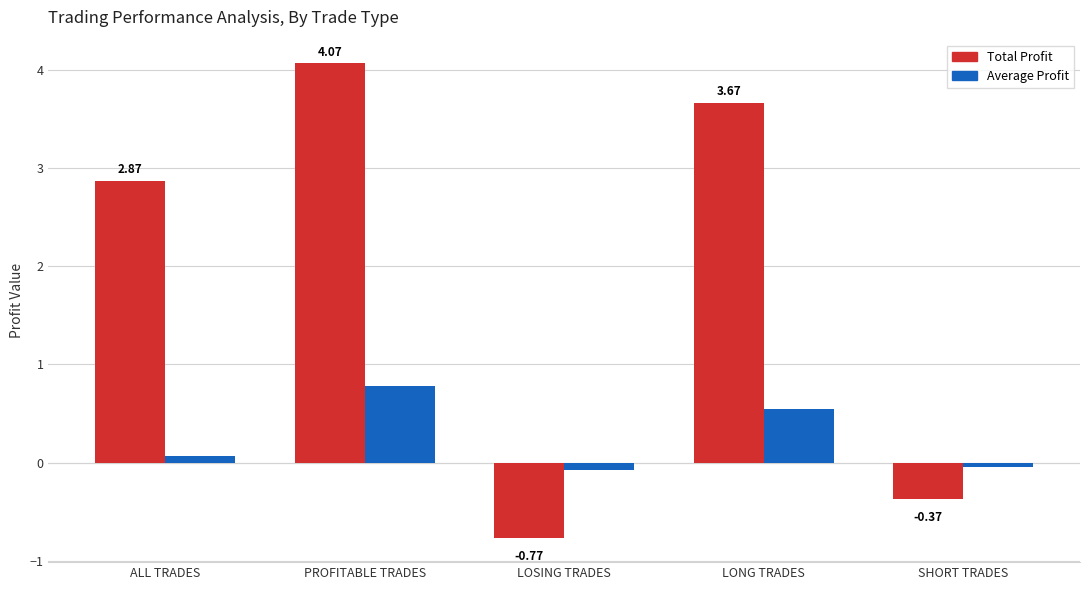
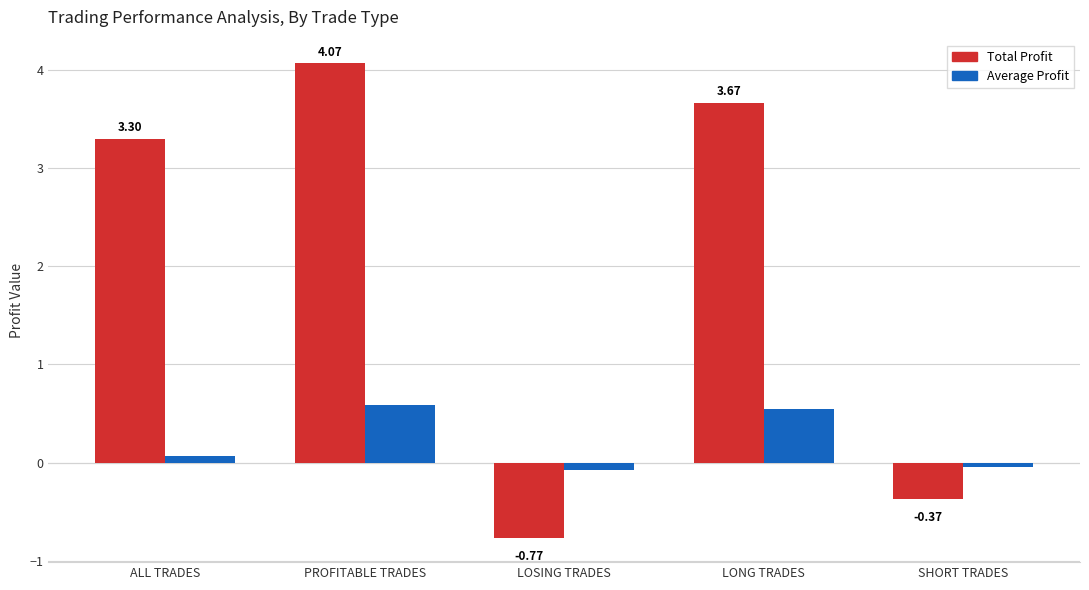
Total Profit, ALL TRADES: 2.87 -> 3.30
Average Profit, PROFITABLE TRADES: 0.8 -> 0.6
